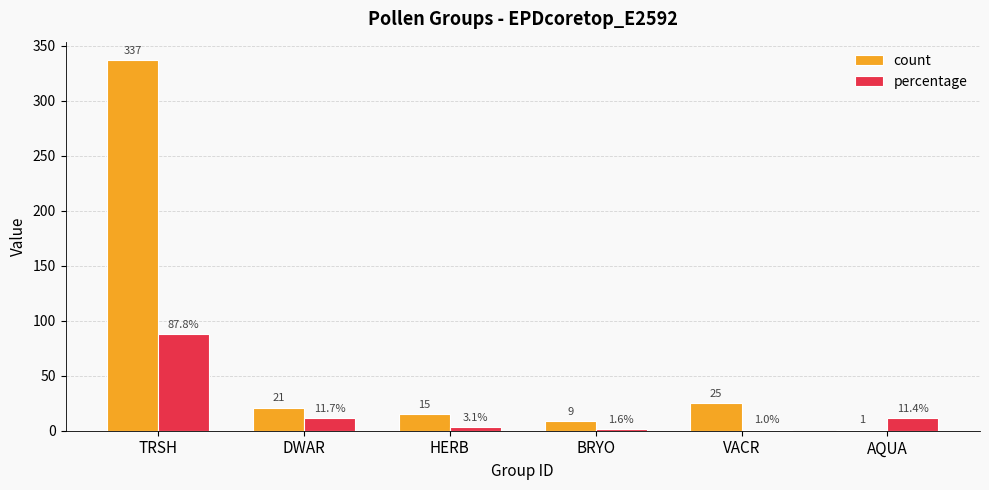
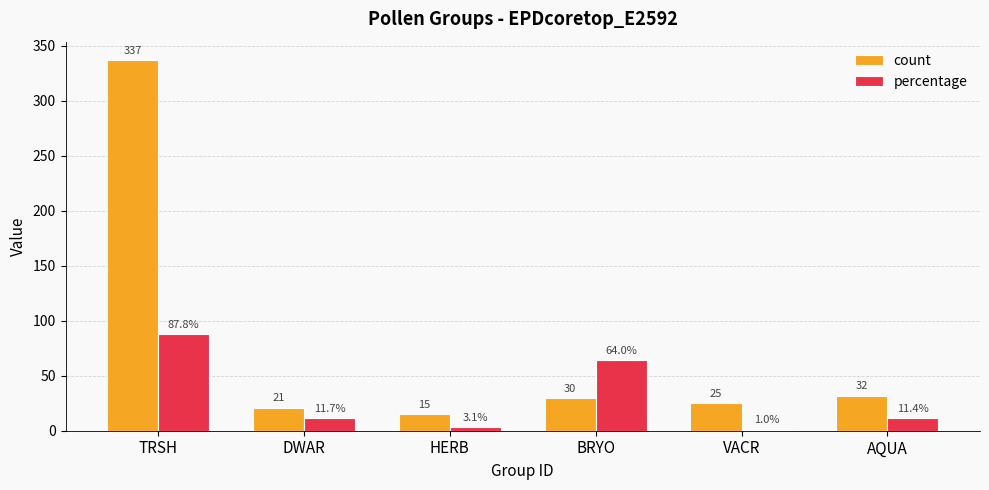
count, BRYO: 9 -> 30
percentage, BRYO: 1.6% -> 64.0%
count, AQUA: 1 -> 32
